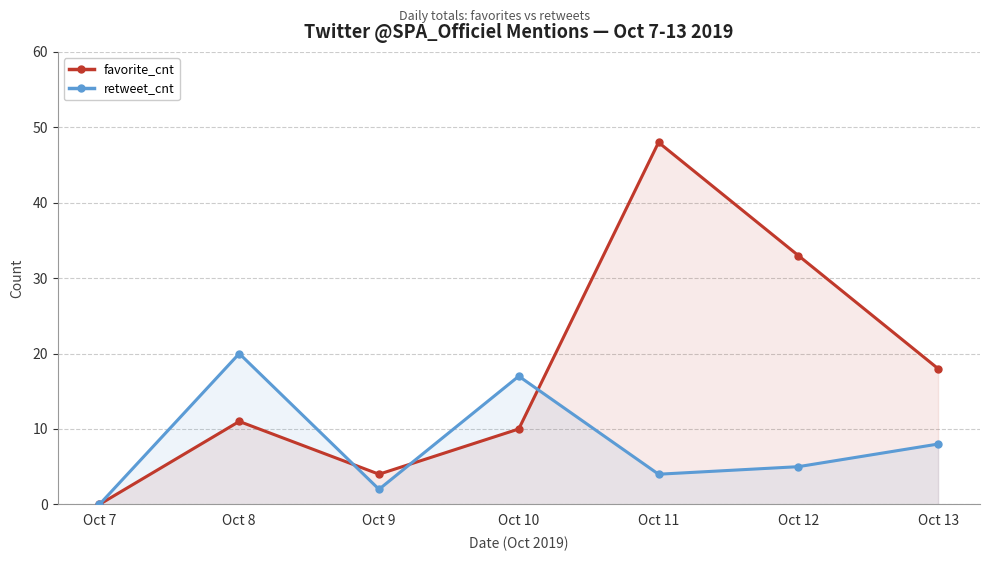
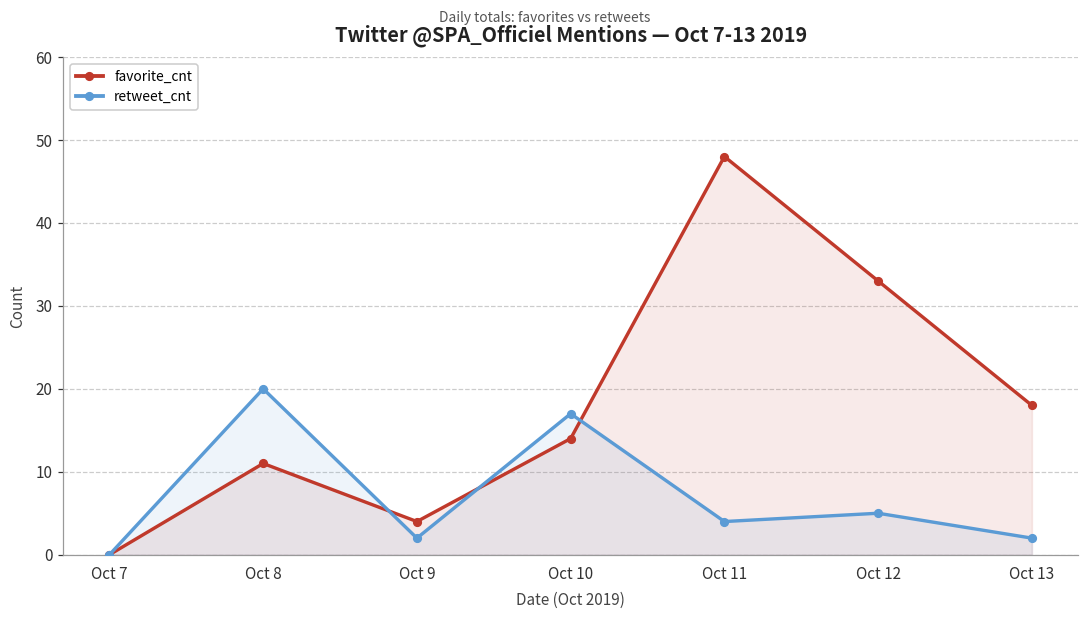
favorite_cnt, Oct 10: 10 -> 14
retweet_cnt, Oct 13: 8 -> 2
